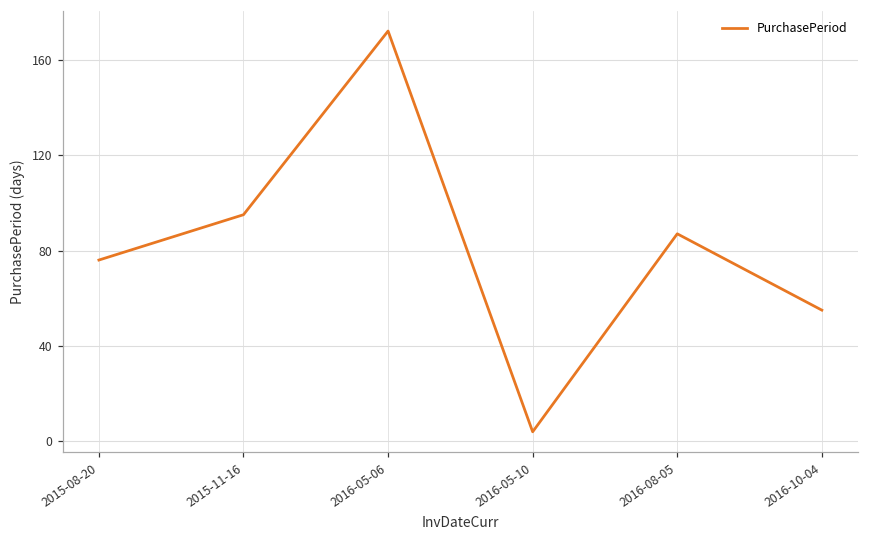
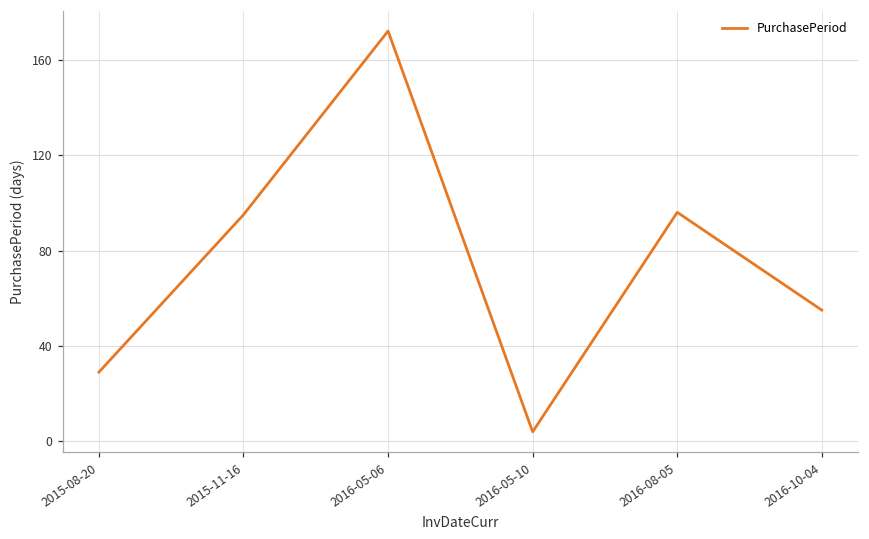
2015-08-20: 76 -> 29
2016-08-05: 87 -> 96
